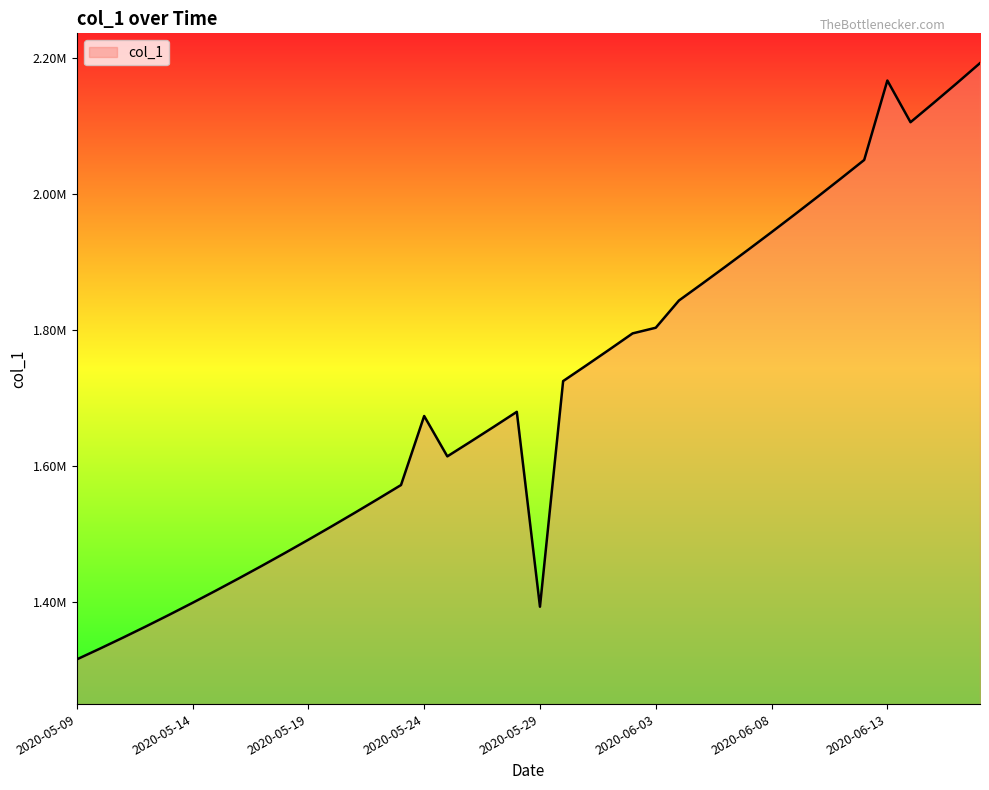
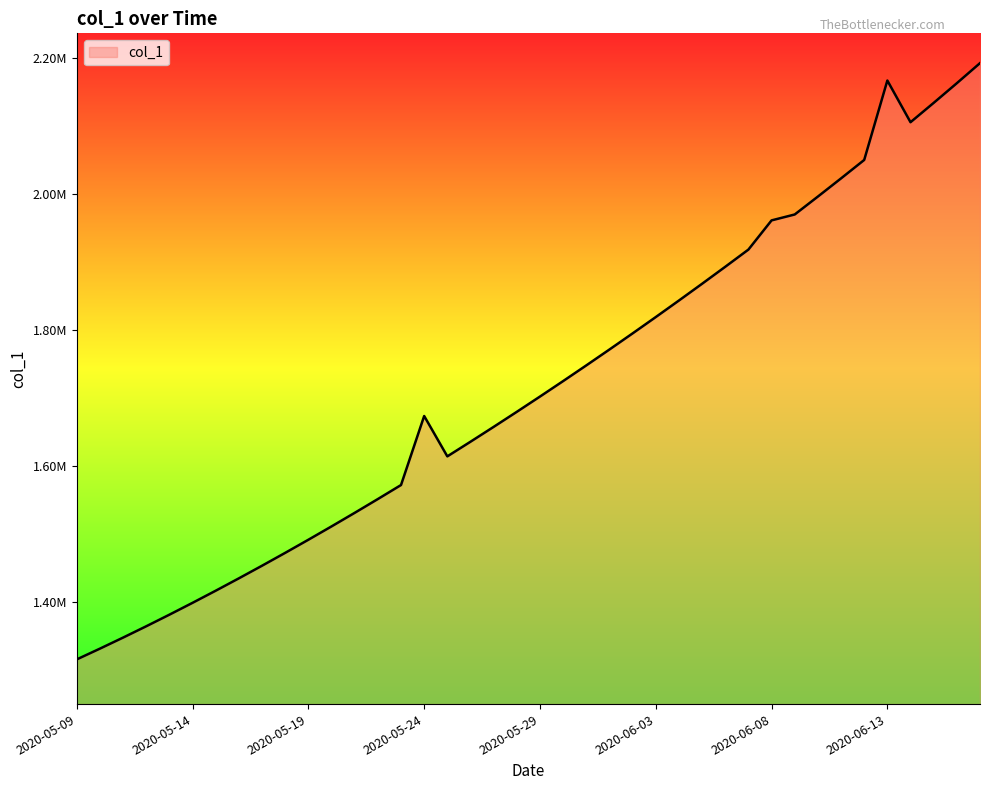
2020-05-29: 1390000 -> 1700000
2020-06-03: 1800000 -> 1820000
2020-06-08: 1940000 -> 1960000
